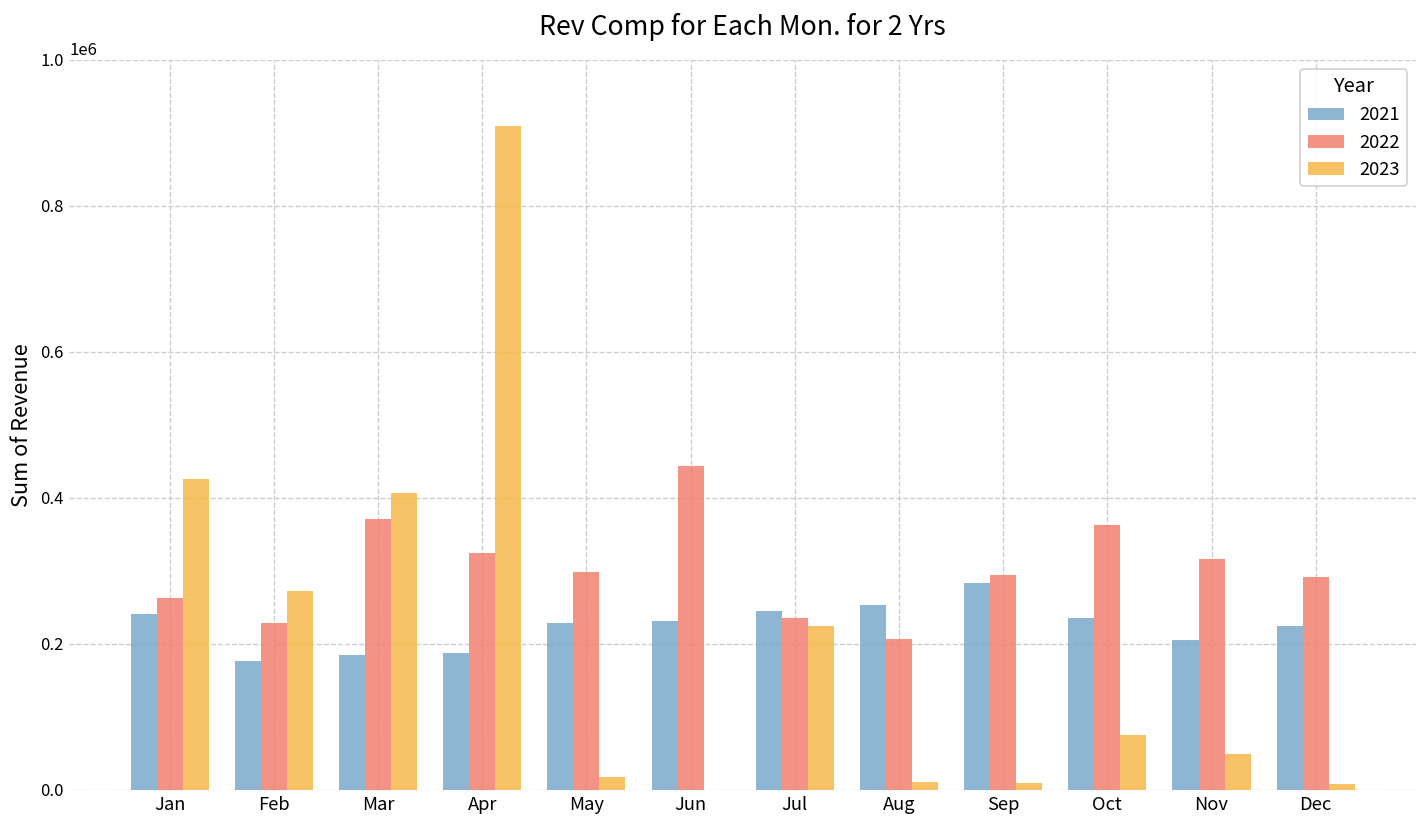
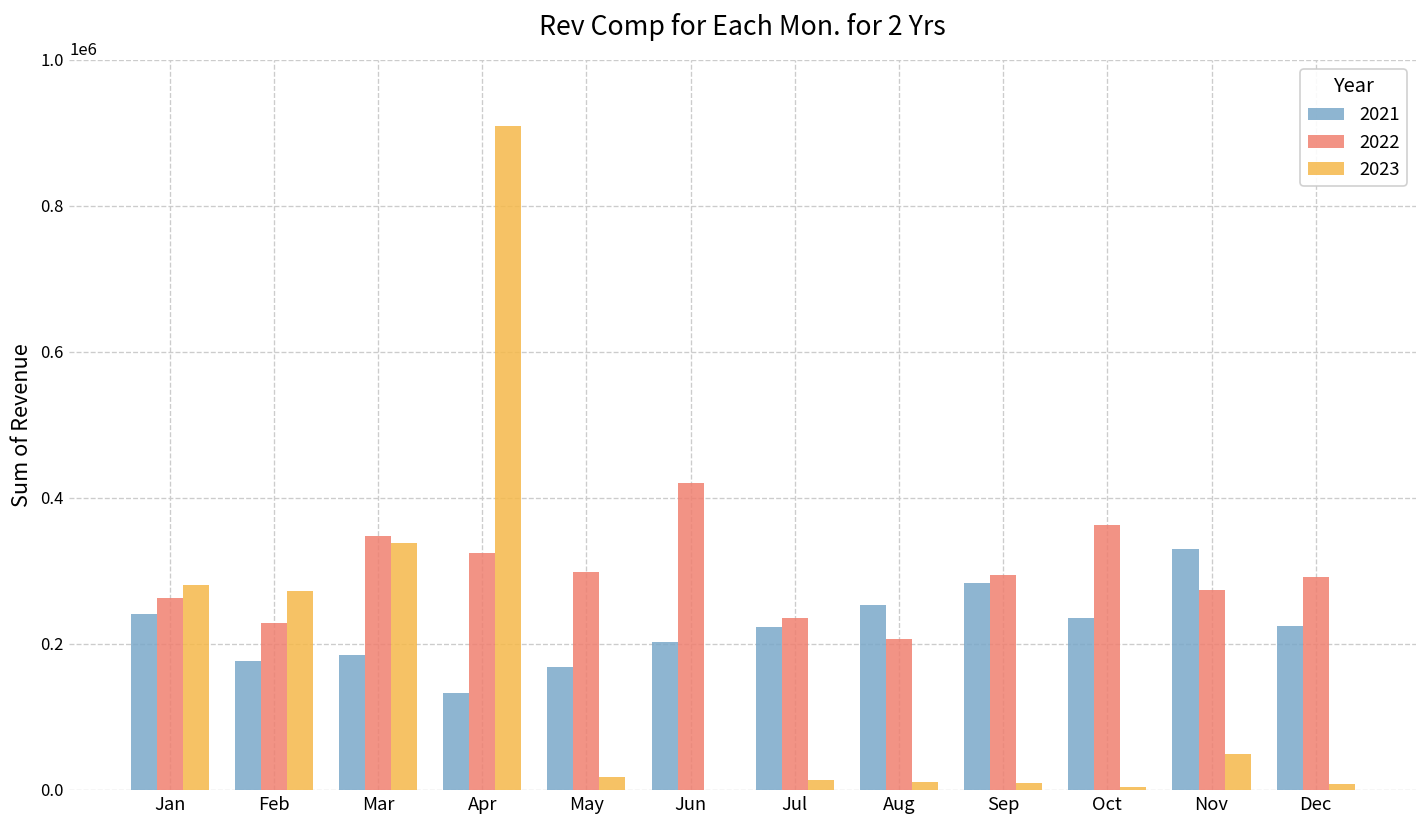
2023, Jan: 430000 -> 280000
2022, Mar: 370000 -> 350000
2023, Mar: 410000 -> 340000
2021, Apr: 190000 -> 130000
2021, May: 230000 -> 170000
2021, Jun: 230000 -> 200000
2022, Jun: 440000 -> 420000
2021, Jul: 240000 -> 220000
2023, Jul: 220000 -> 10000
2023, Oct: 80000 -> 0
2021, Nov: 210000 -> 330000
2022, Nov: 320000 -> 270000
